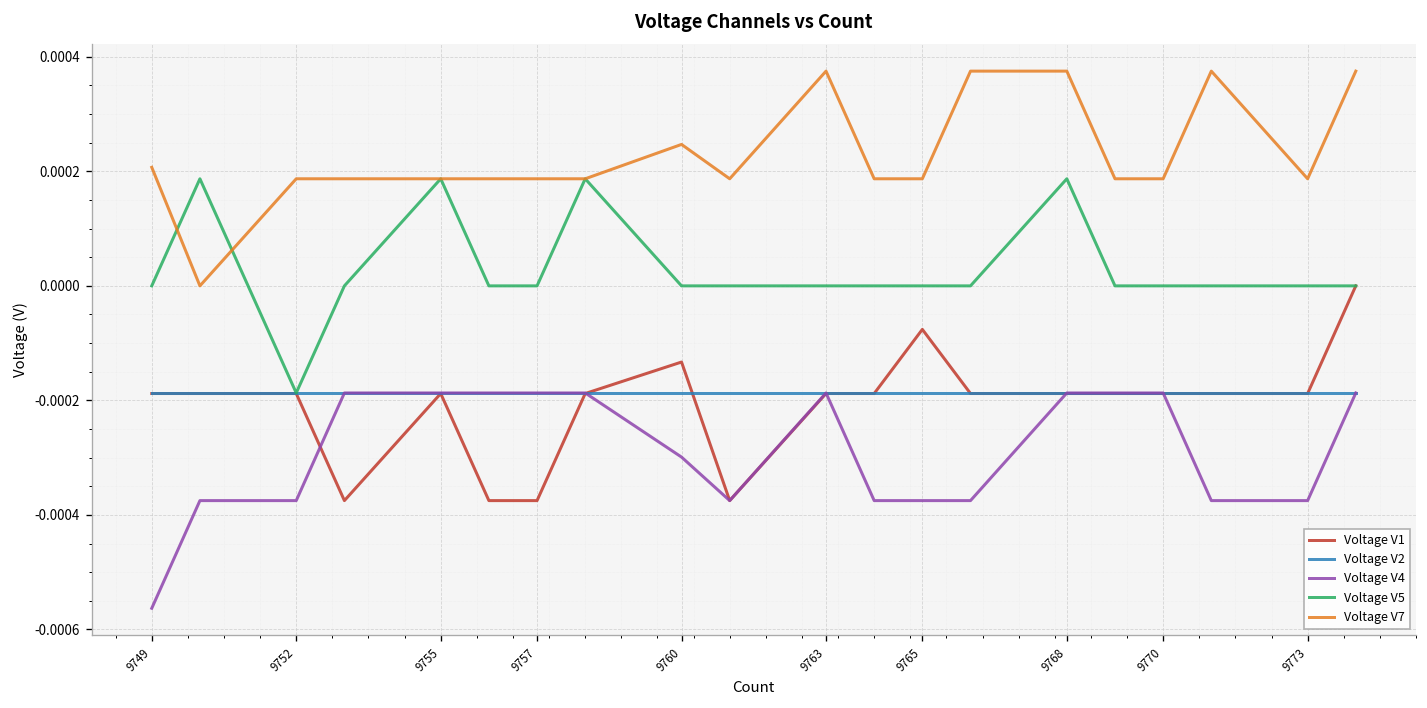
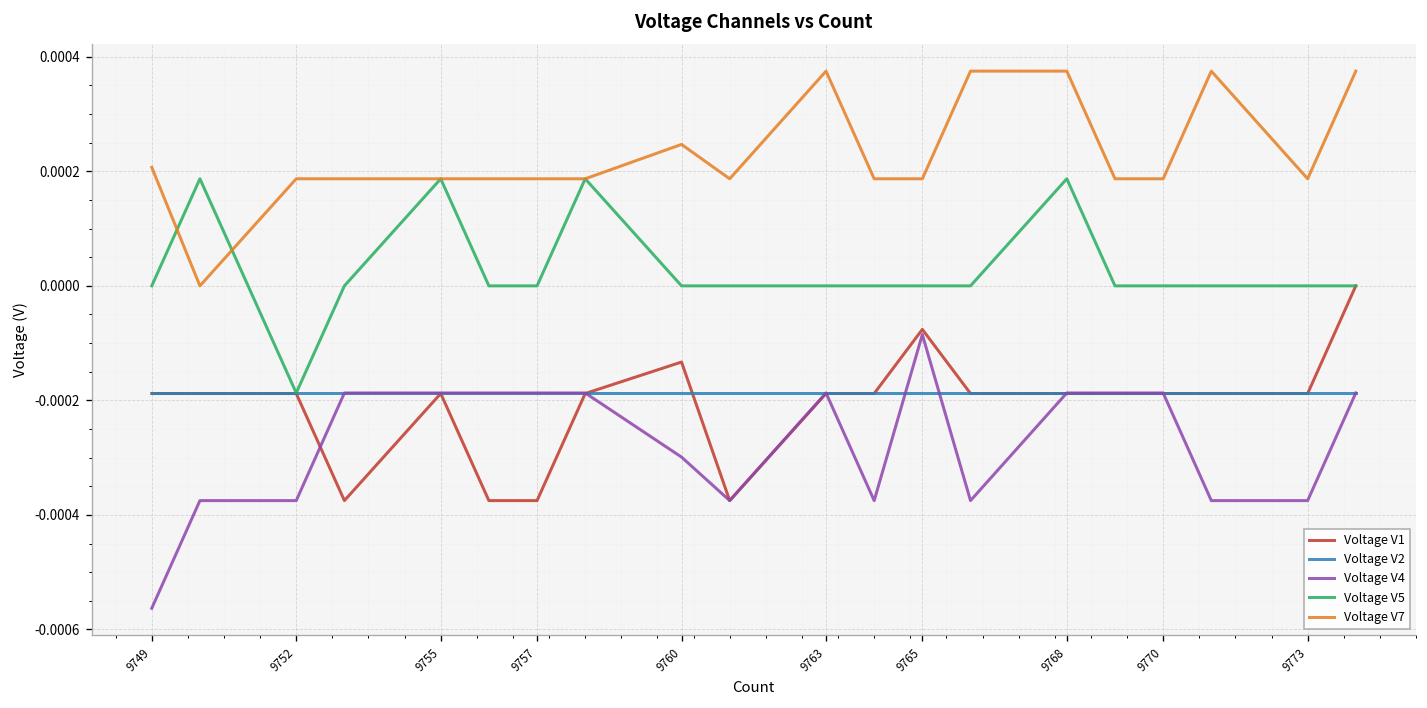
Voltage V4, 9765: -0.00038 -> -0.00009
